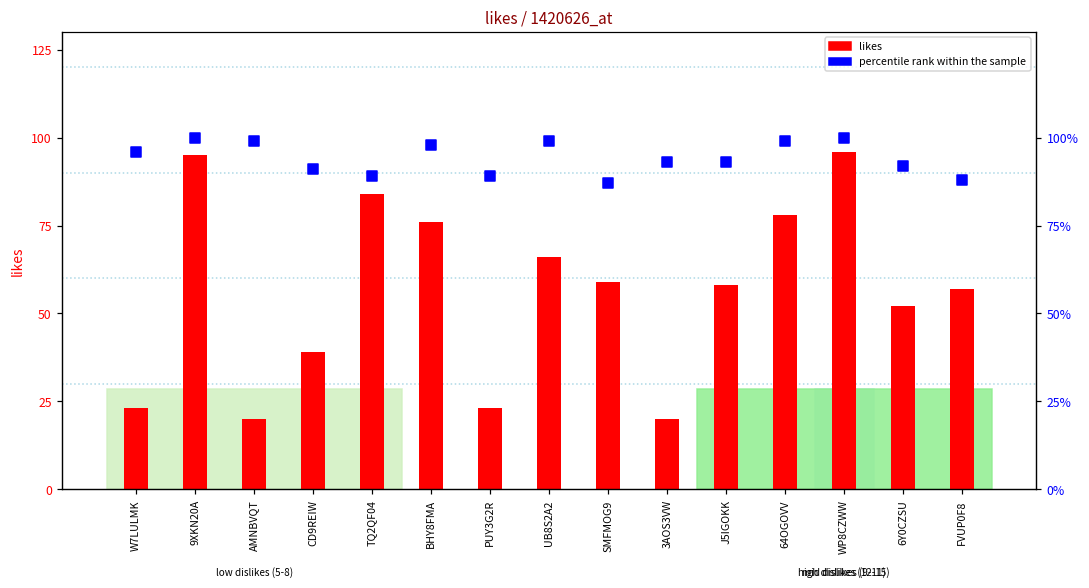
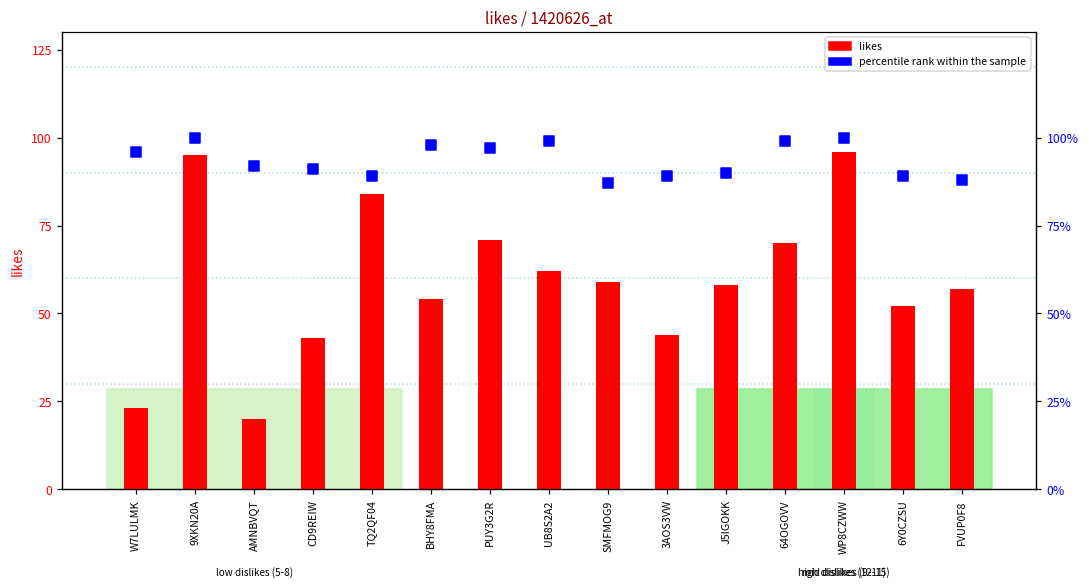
likes, CD9REIW: 39 -> 43
likes, BHY8FMA: 76 -> 54
likes, PUY3G2R: 23 -> 71
likes, UB8S2A2: 66 -> 62
likes, 3AOS3VW: 20 -> 44
likes, 64OGOVV: 78 -> 70
percentile rank within the sample, AMNBVQT: 99% -> 92%
percentile rank within the sample, PUY3G2R: 89% -> 97%
percentile rank within the sample, 3AOS3VW: 93% -> 89%
percentile rank within the sample, J5IGOKK: 93% -> 90%
percentile rank within the sample, 6Y0CZSU: 92% -> 89%
